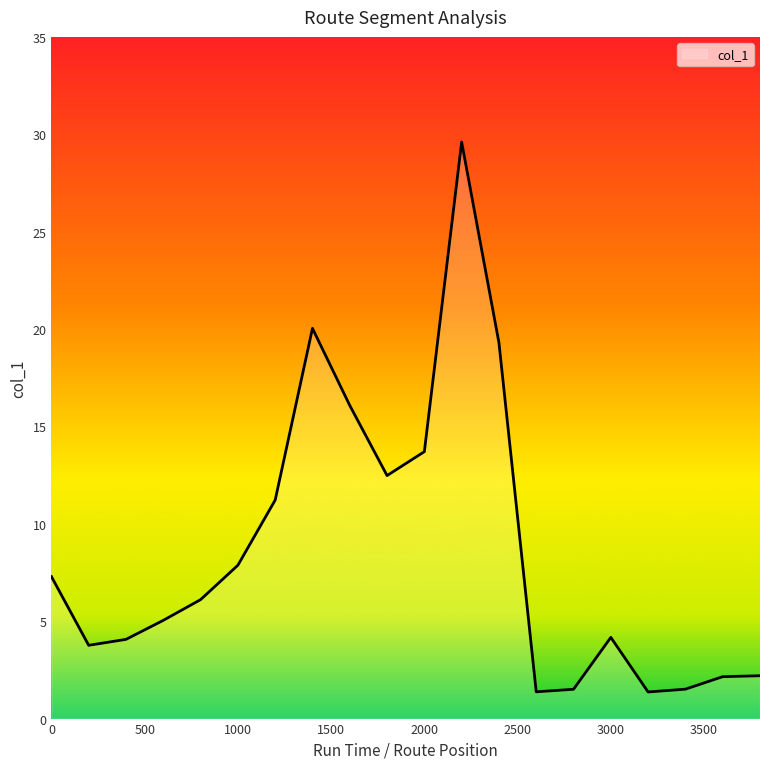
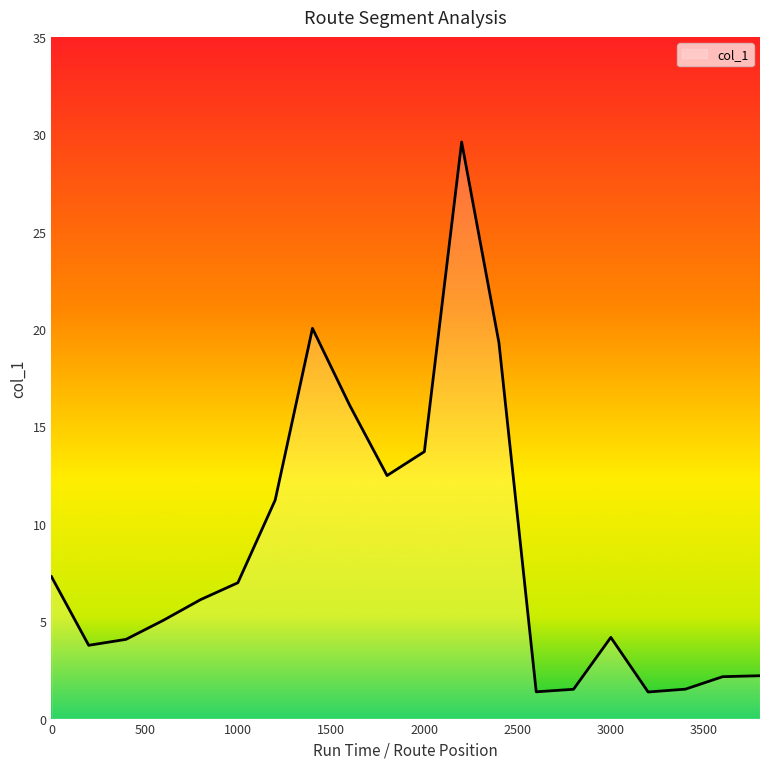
1000: 7.9 -> 7.0
